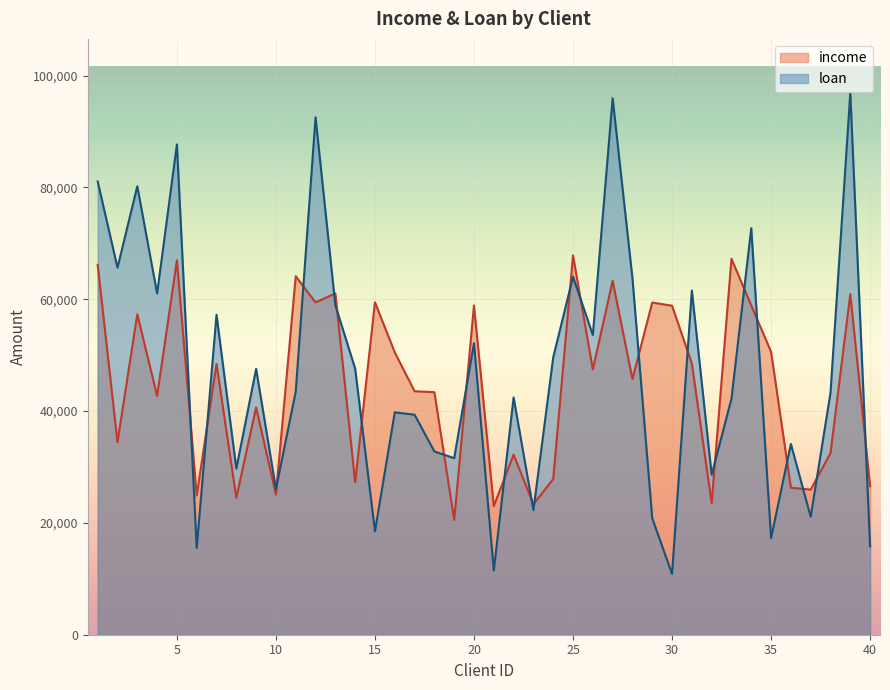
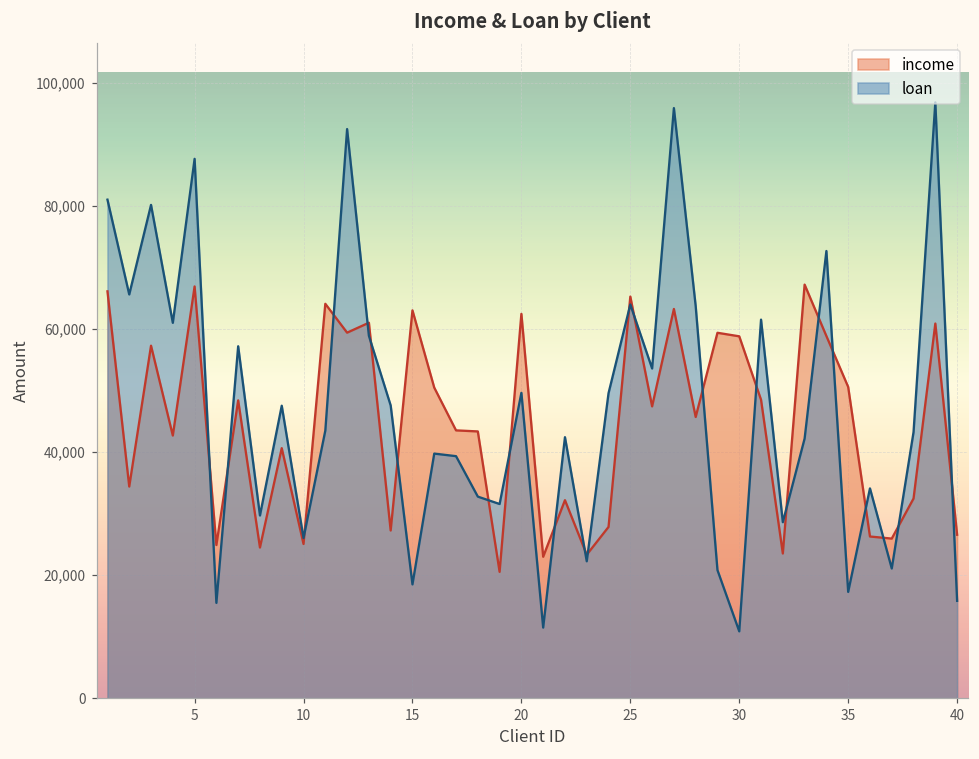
income, 15: 59,000 -> 63,000
income, 20: 59,000 -> 62,000
loan, 20: 52,000 -> 50,000
income, 25: 68,000 -> 65,000
